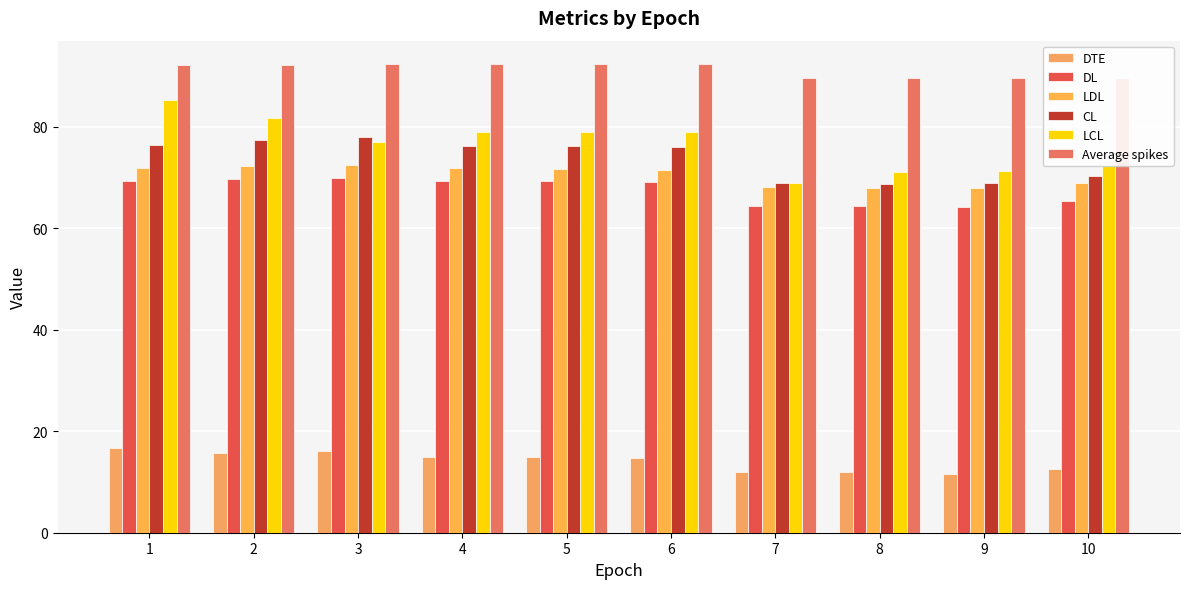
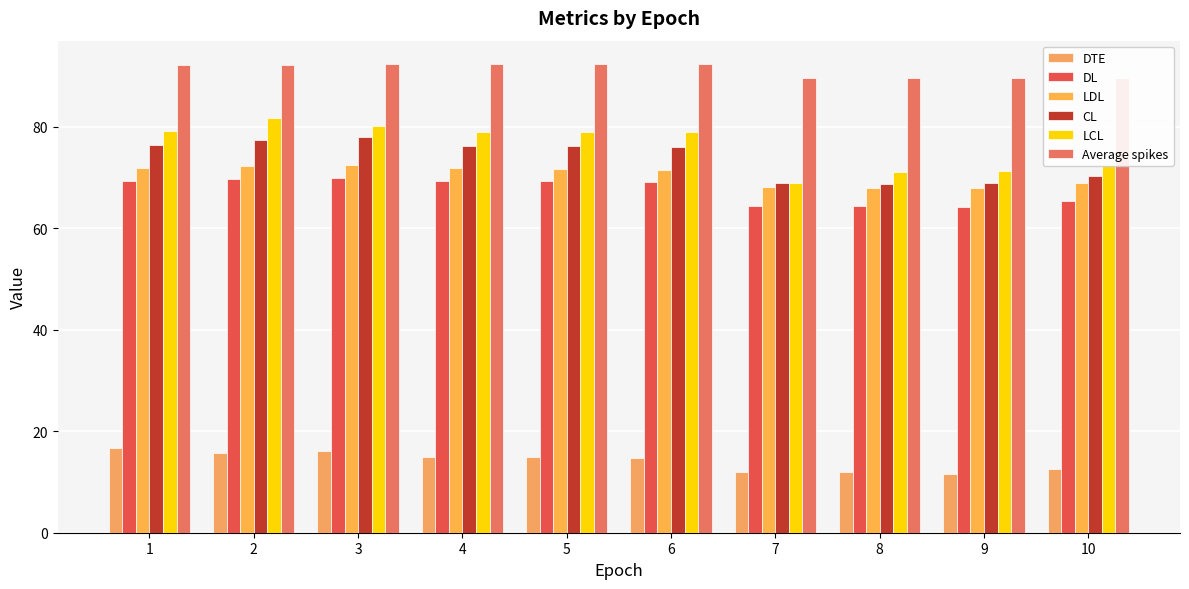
LCL, 1: 85 -> 79
LCL, 3: 77 -> 80
